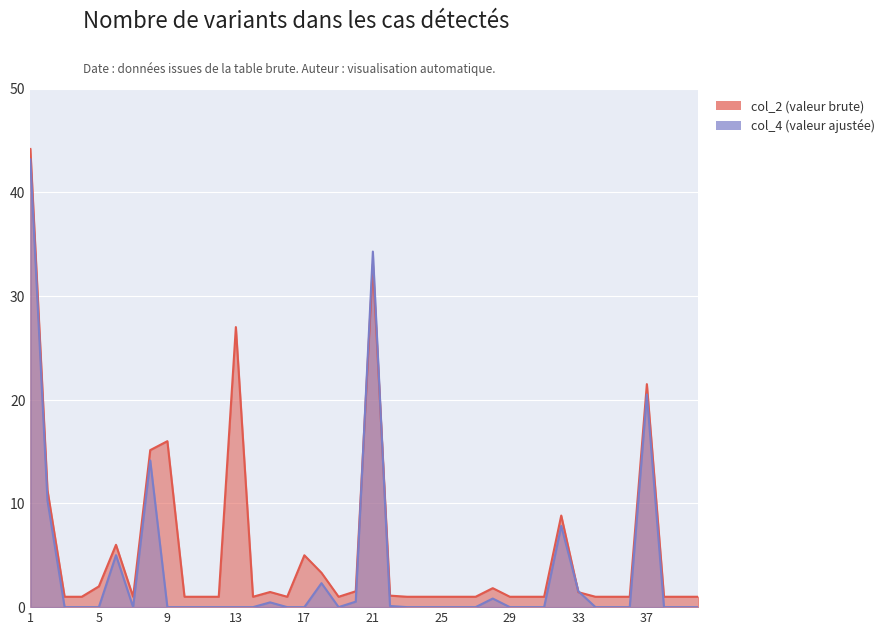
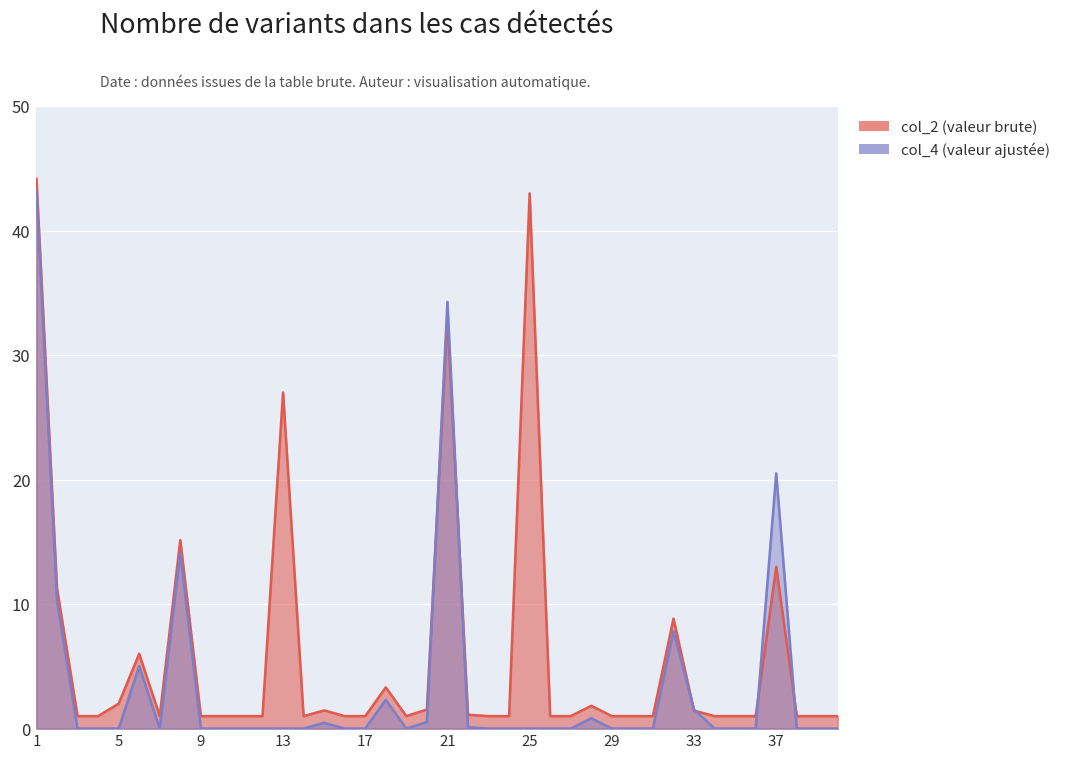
col_2 (valeur brute), 9: 16 -> 1
col_2 (valeur brute), 17: 5 -> 1
col_2 (valeur brute), 25: 1 -> 43
col_2 (valeur brute), 37: 21.5 -> 13.0
